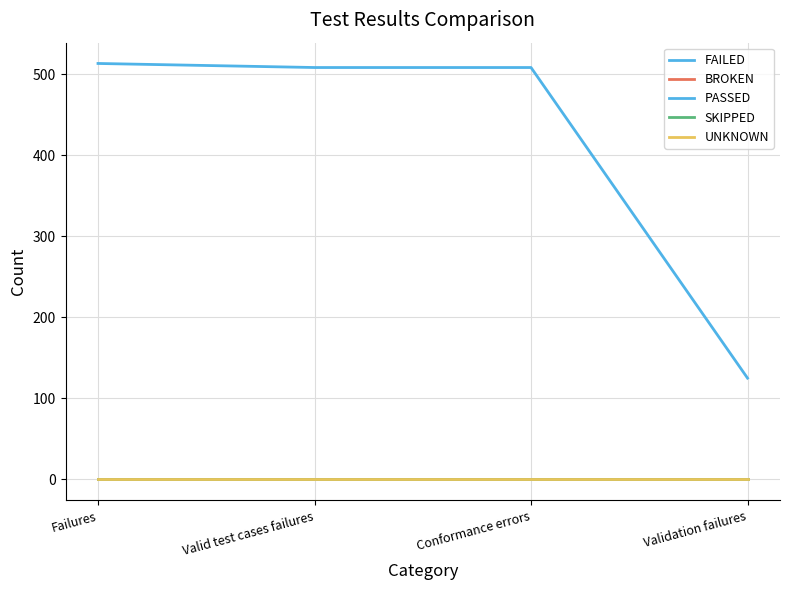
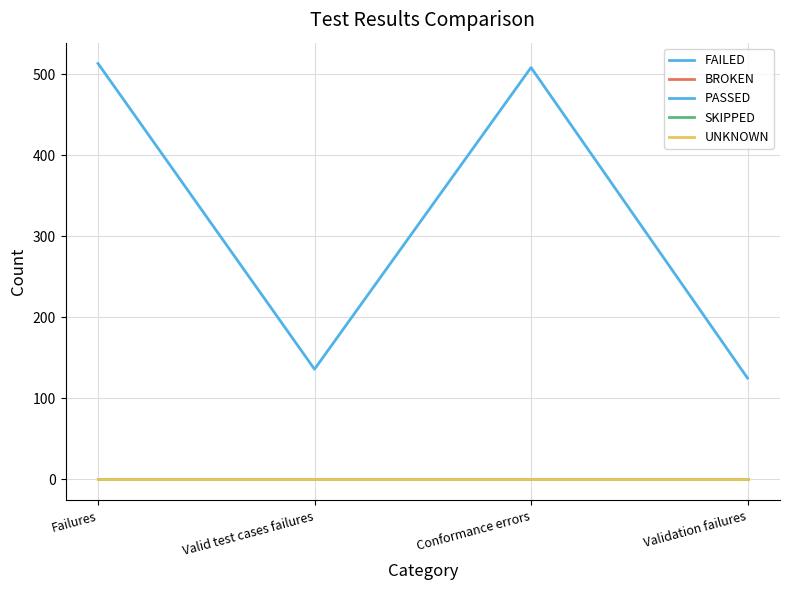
FAILED, Valid test cases failures: 510 -> 140
